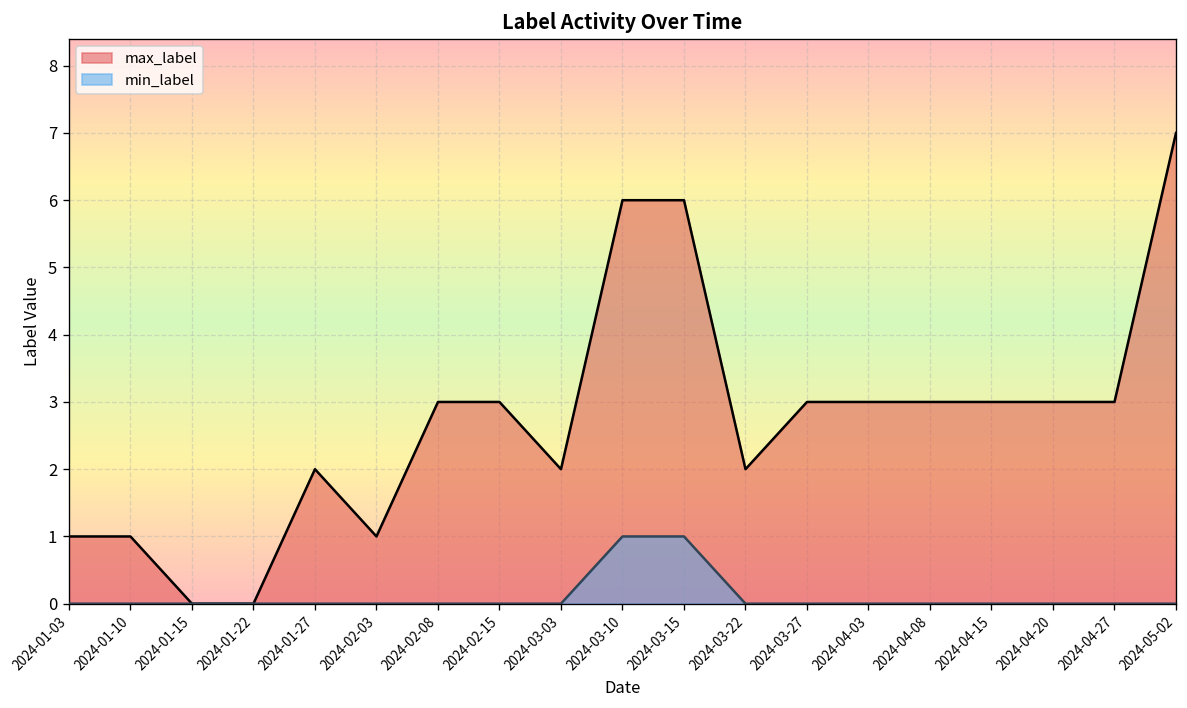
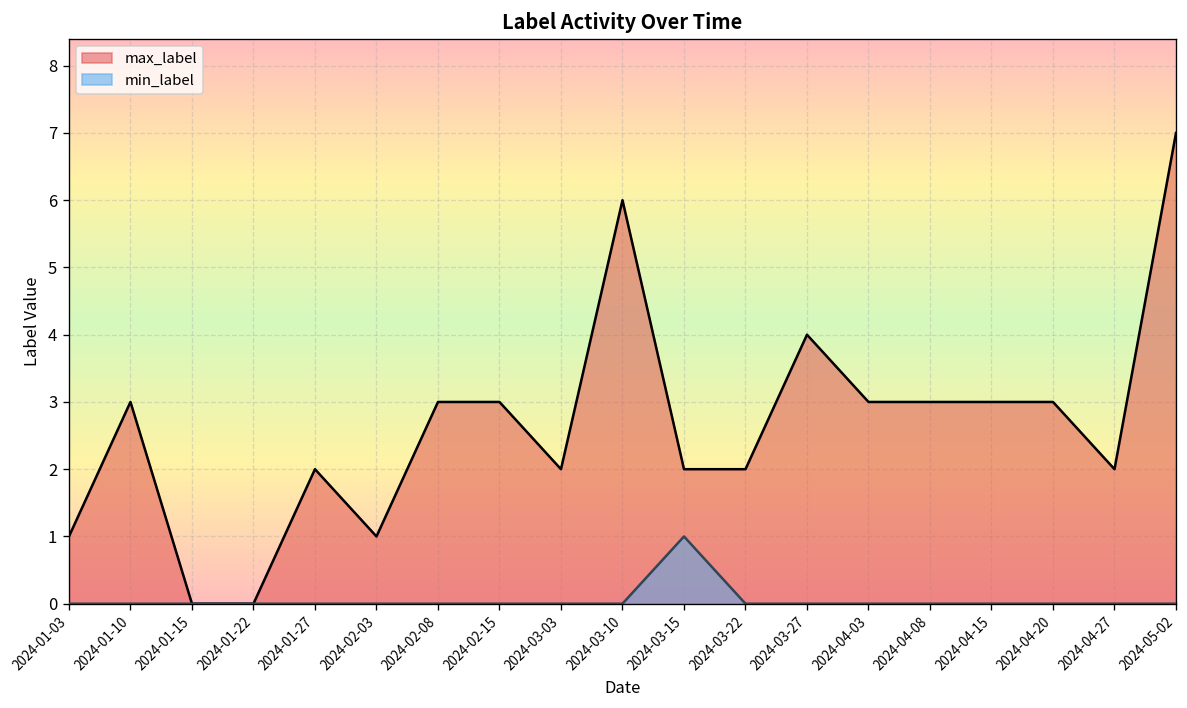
max_label, 2024-01-10: 1 -> 3
min_label, 2024-03-10: 1 -> 0
max_label, 2024-03-15: 6 -> 2
max_label, 2024-03-27: 3 -> 4
max_label, 2024-04-27: 3 -> 2
